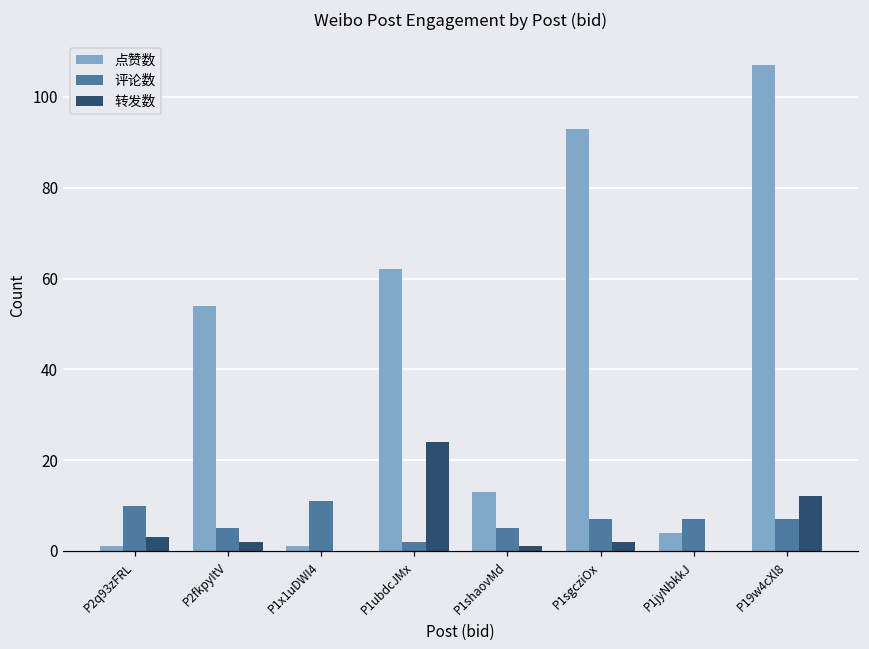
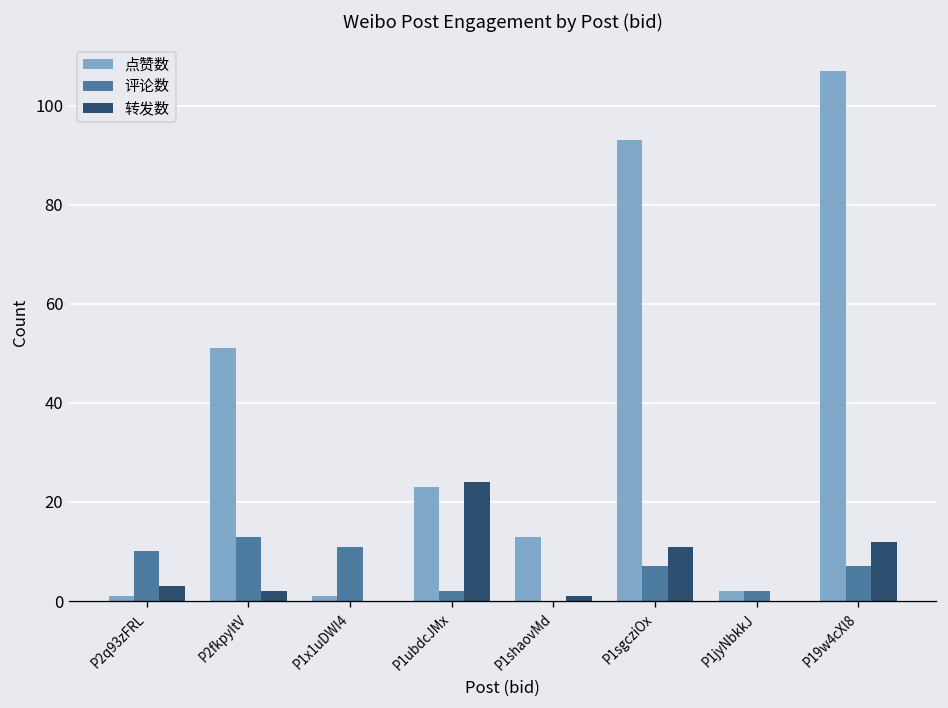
点赞数, P2fkpyItV: 54 -> 51
评论数, P2fkpyItV: 5 -> 13
点赞数, P1ubdcJMx: 62 -> 23
评论数, P1shaovMd: 5 -> 0
转发数, P1sgcziOx: 2 -> 11
点赞数, P1jyNbkkJ: 4 -> 2
评论数, P1jyNbkkJ: 7 -> 2
